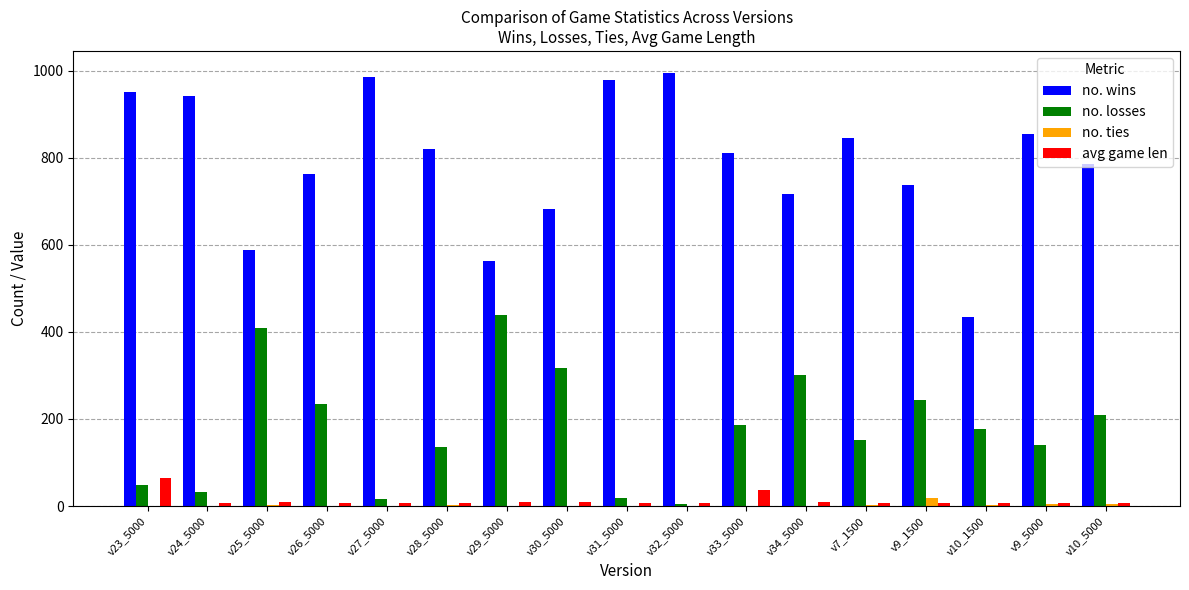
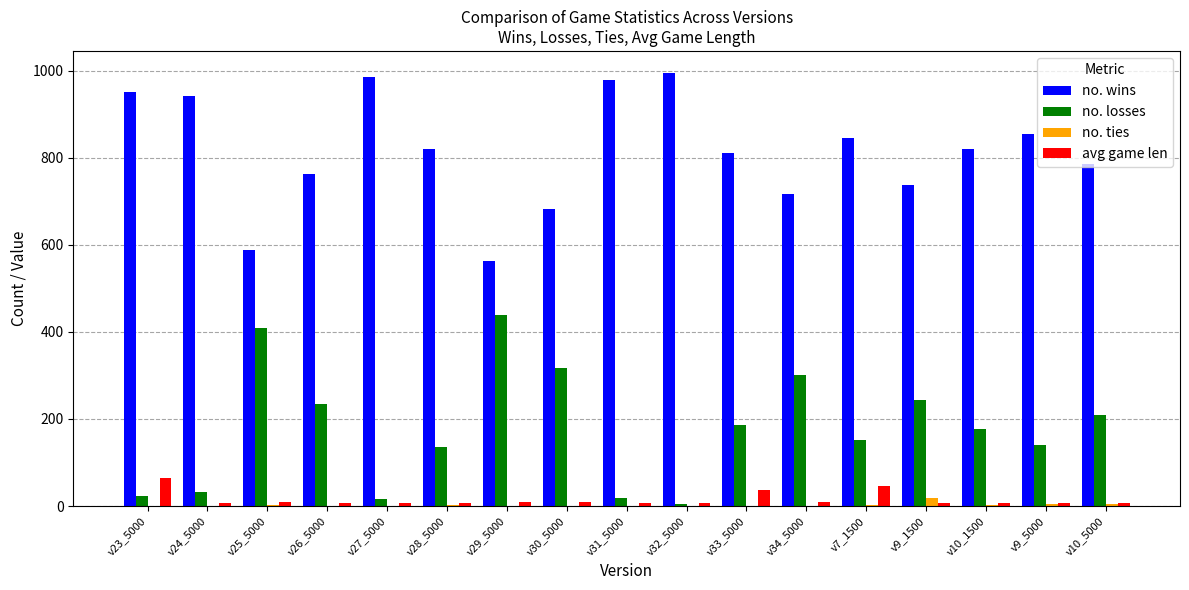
no. losses, v23_5000: 50 -> 20
avg game len, v7_1500: 10 -> 50
no. wins, v10_1500: 440 -> 820
